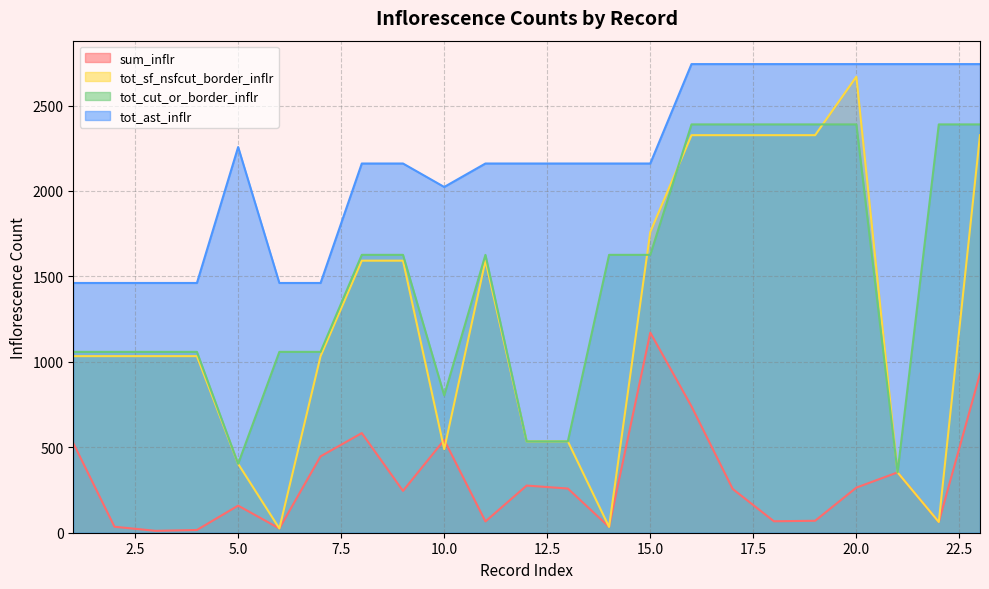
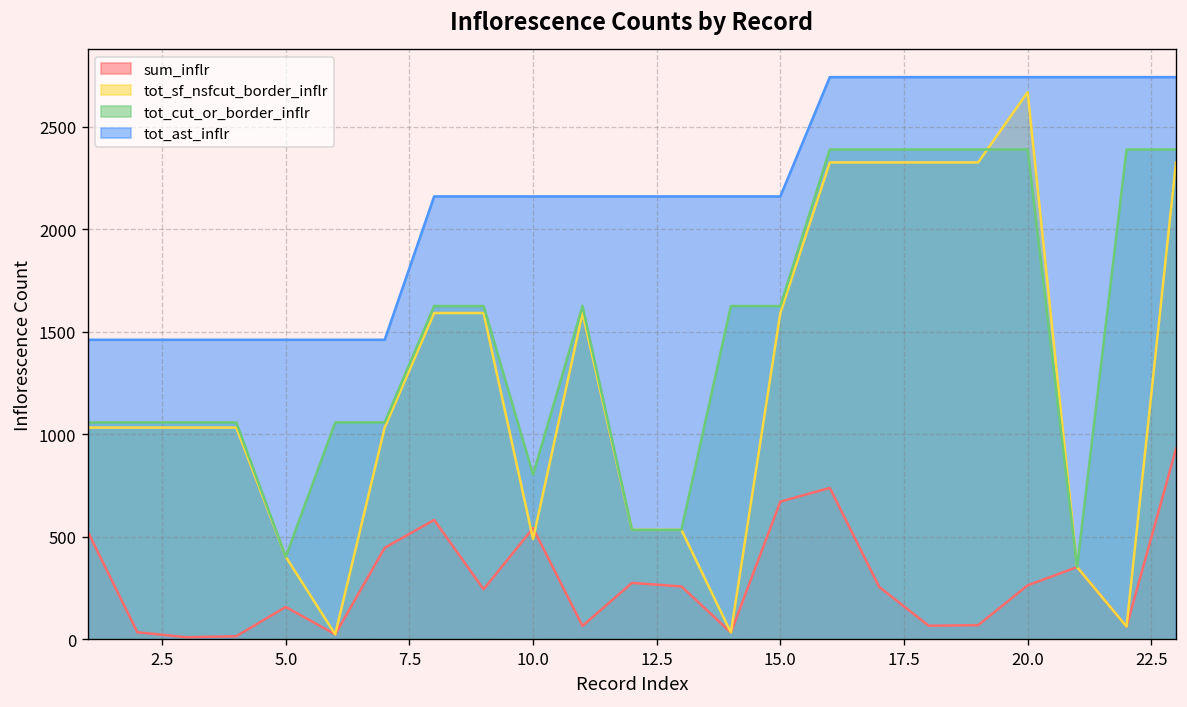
tot_ast_inflr, 5.0: 2260 -> 1460
tot_ast_inflr, 10.0: 2020 -> 2160
sum_inflr, 15.0: 1170 -> 670
tot_sf_nsfcut_border_inflr, 15.0: 1760 -> 1590
